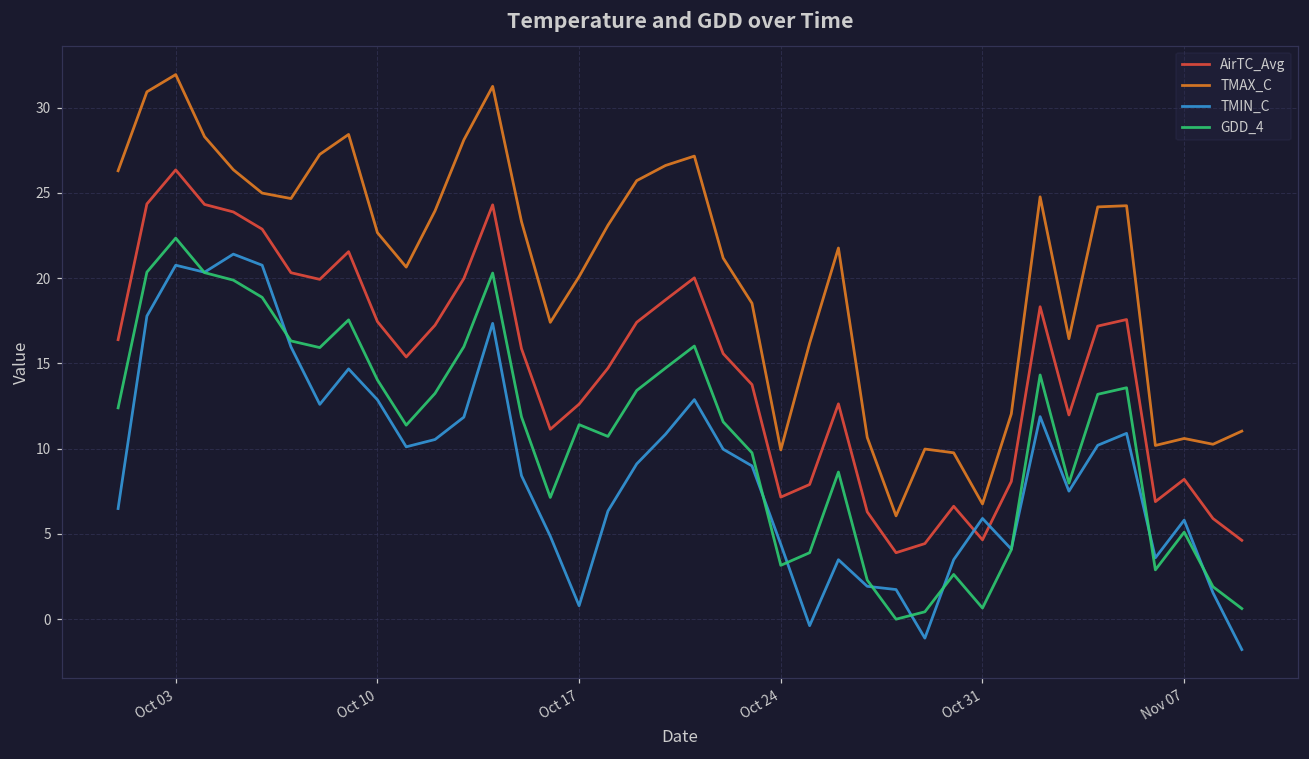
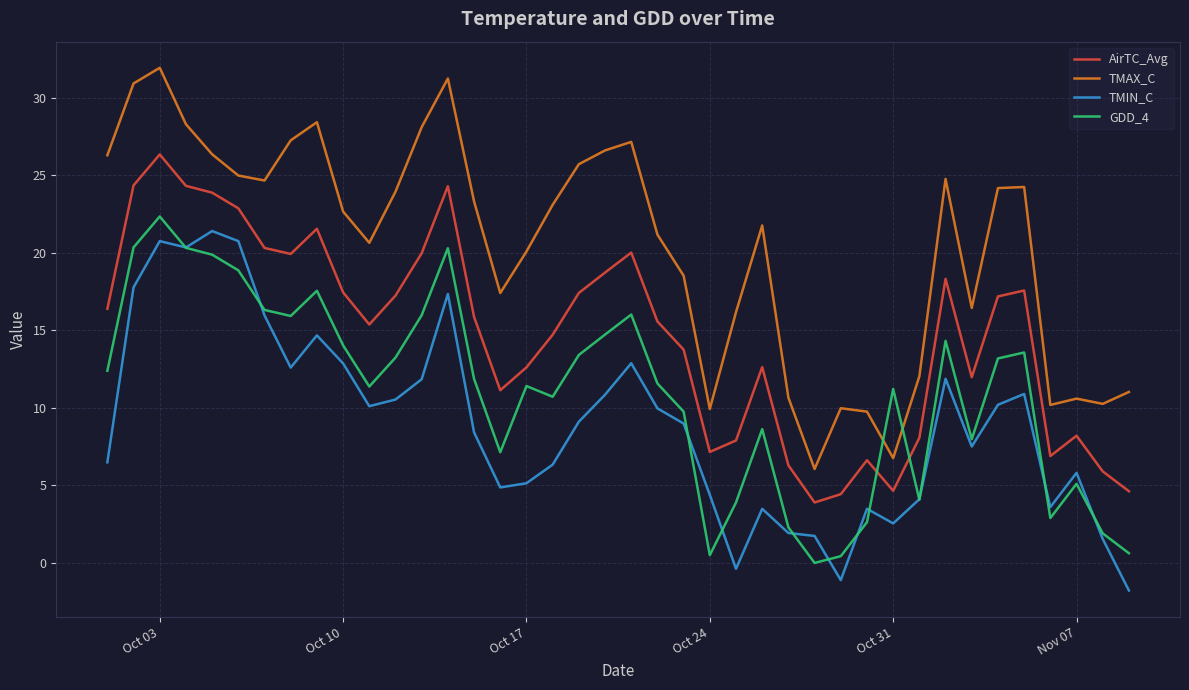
TMIN_C, Oct 17: 0.8 -> 5.1
GDD_4, Oct 24: 3.2 -> 0.5
TMIN_C, Oct 31: 5.9 -> 2.6
GDD_4, Oct 31: 0.7 -> 11.2
